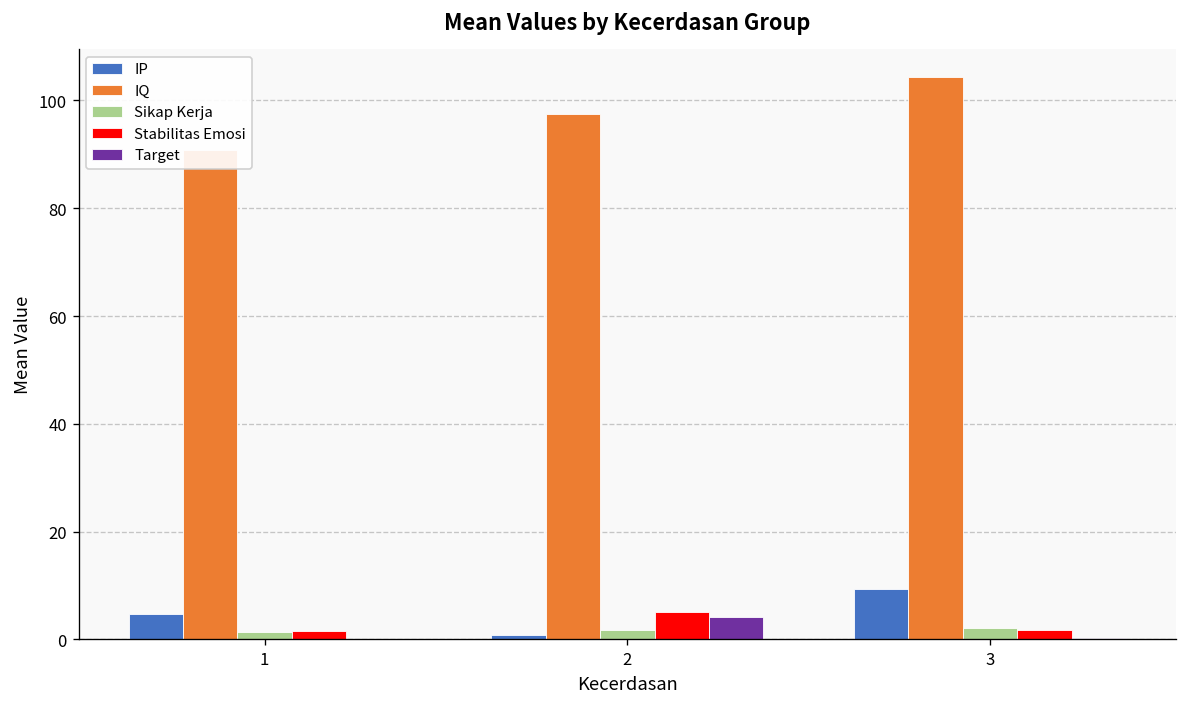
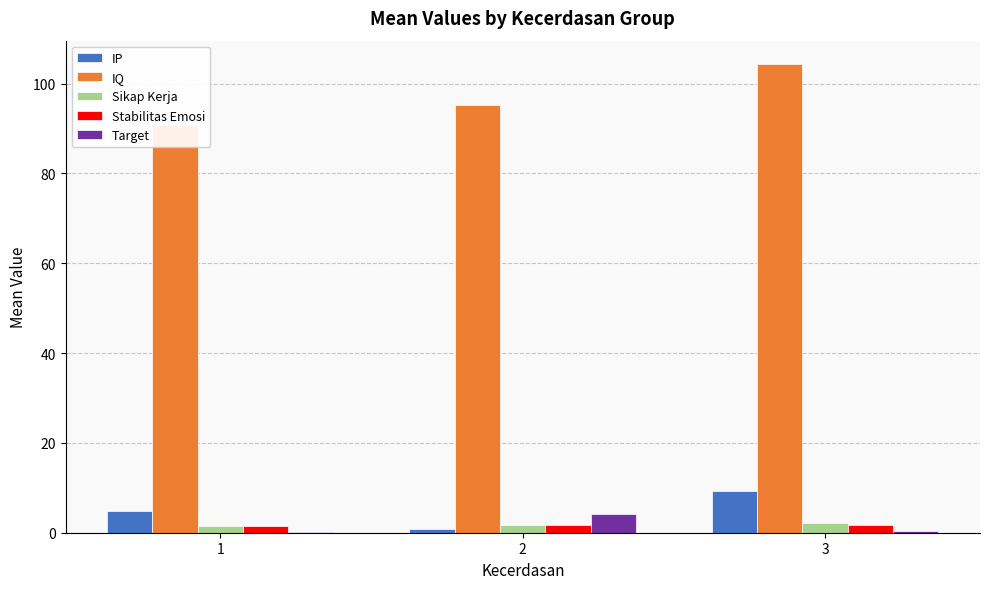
IQ, 2: 98 -> 95
Stabilitas Emosi, 2: 5 -> 2
